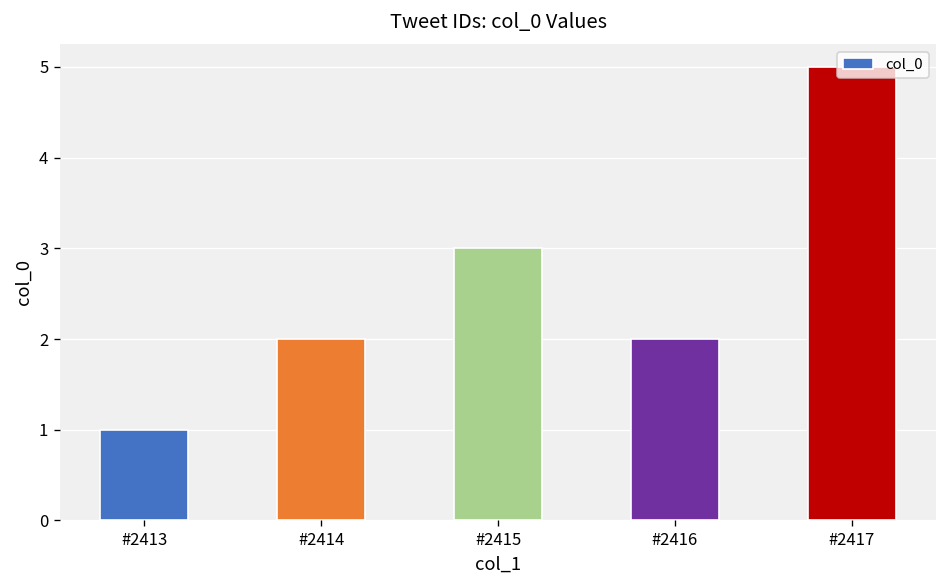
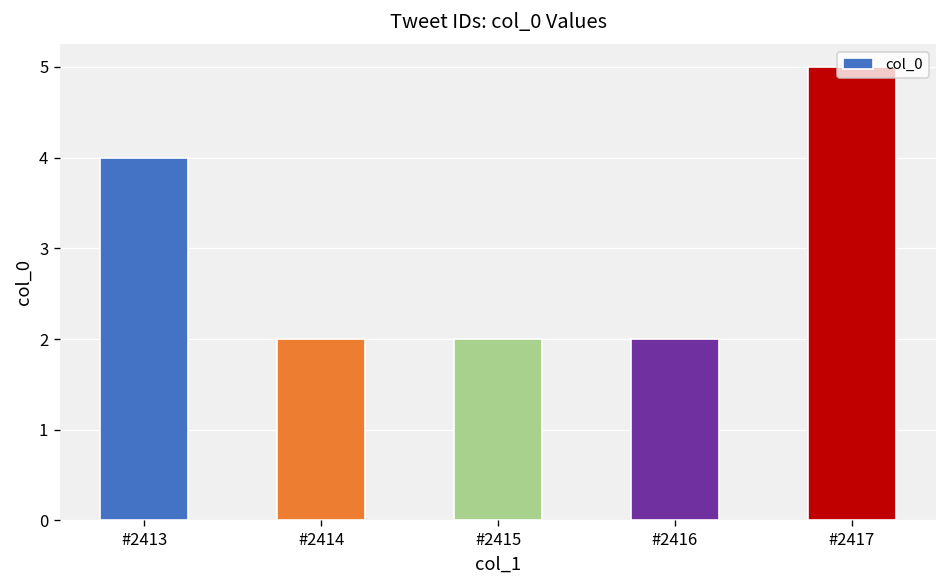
#2413: 1 -> 4
#2415: 3 -> 2
